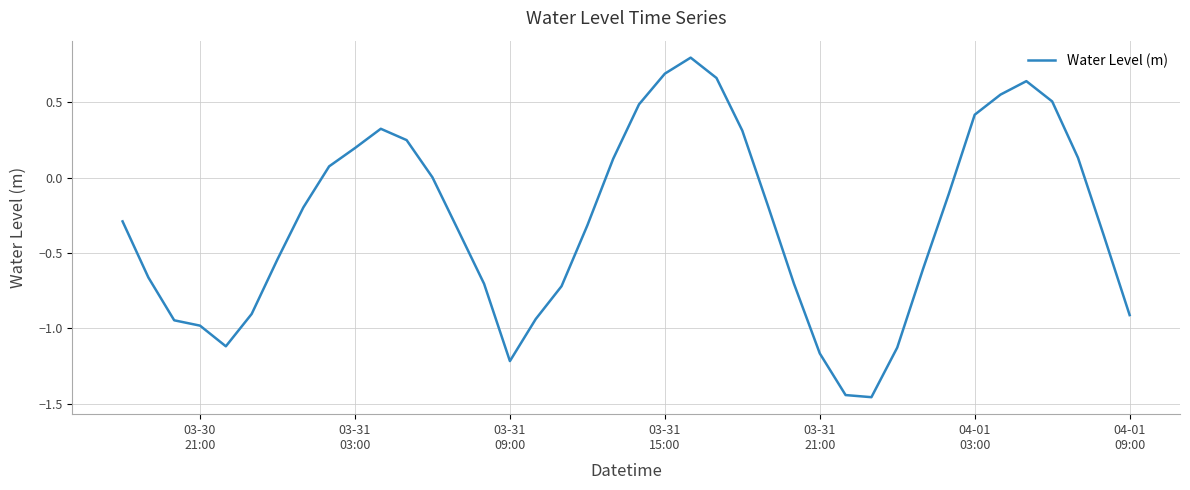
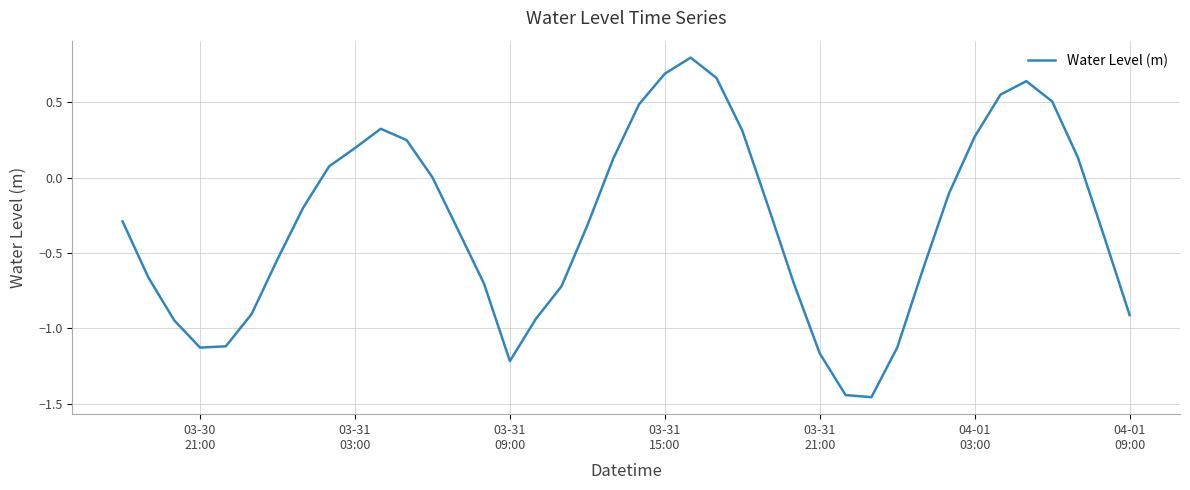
03-30 21:00: -0.98 -> -1.13
04-01 03:00: 0.42 -> 0.27
